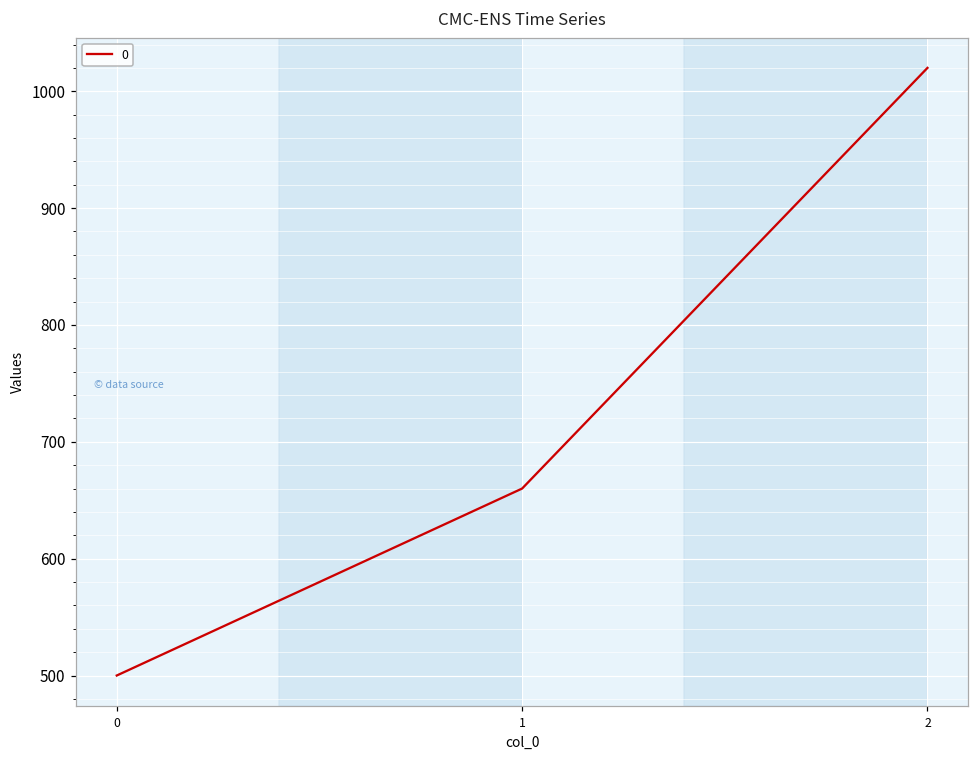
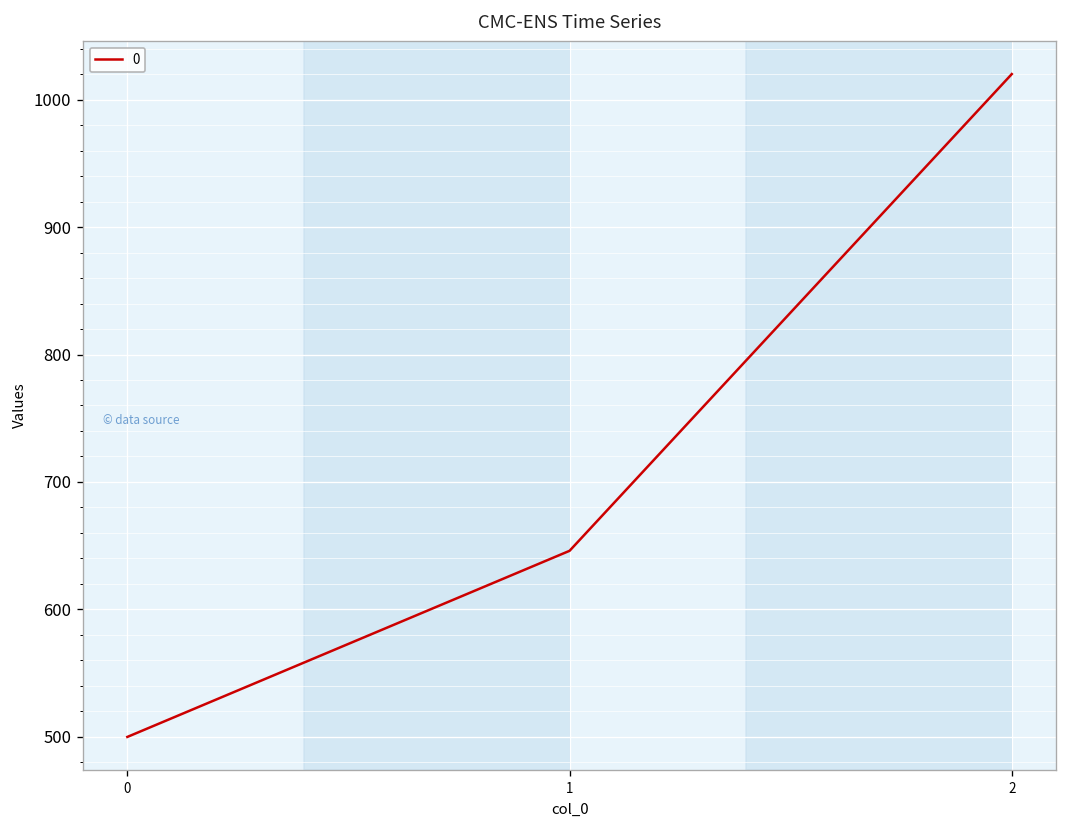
1: 660 -> 646
